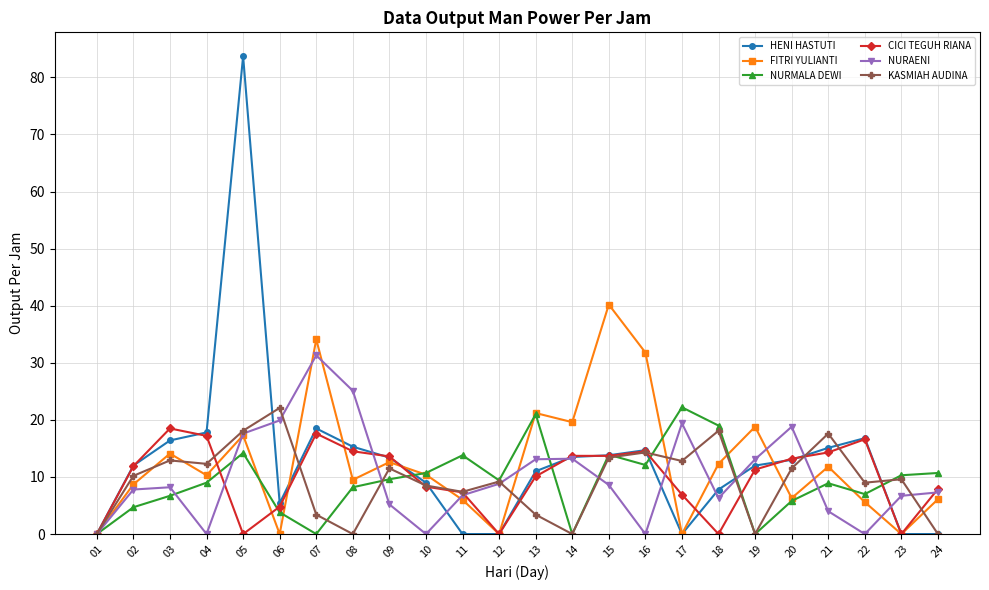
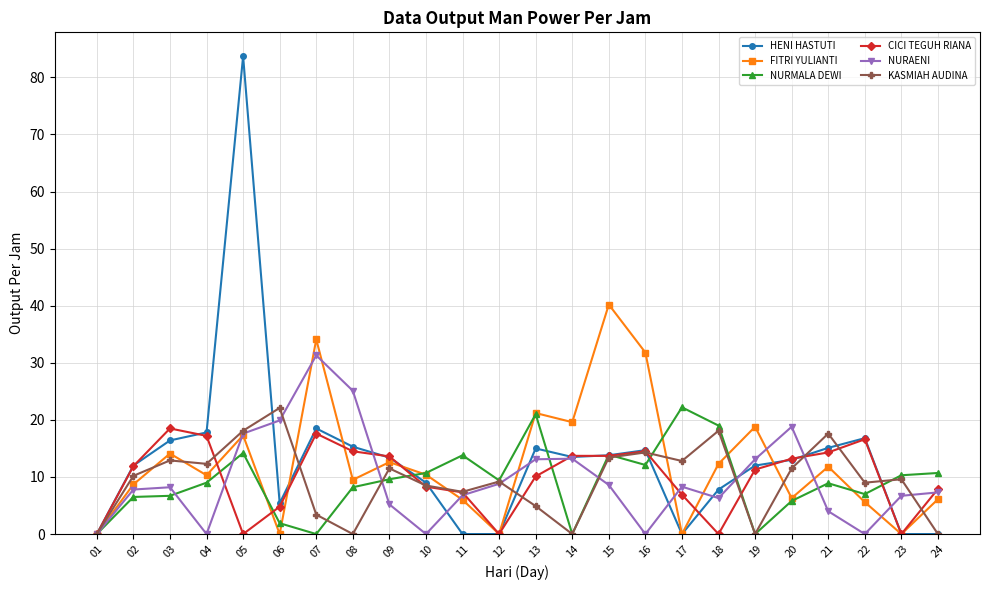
NURMALA DEWI, 02: 5 -> 7
NURMALA DEWI, 06: 4 -> 2
HENI HASTUTI, 13: 11 -> 15
KASMIAH AUDINA, 13: 3 -> 5
NURAENI, 17: 19 -> 8
